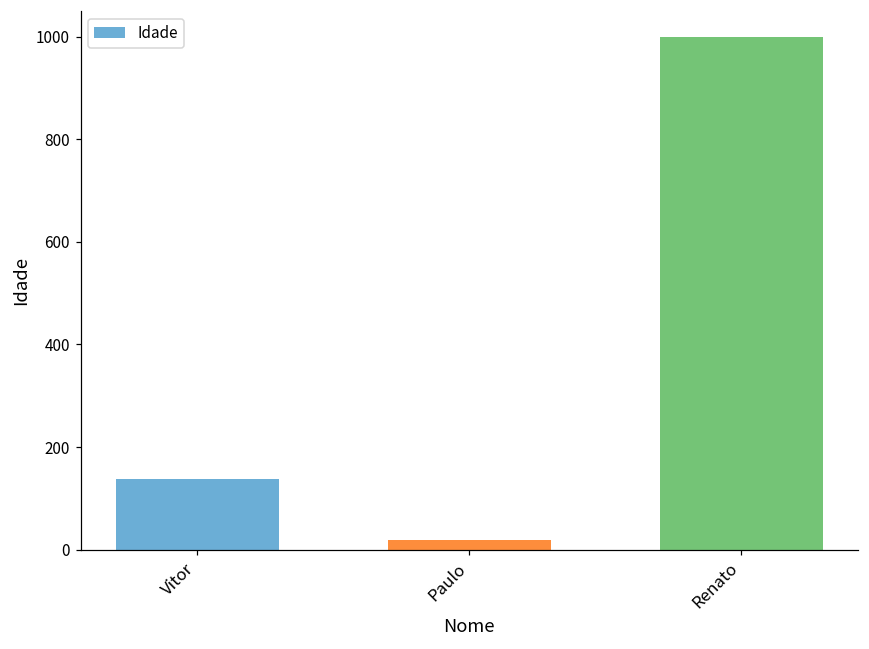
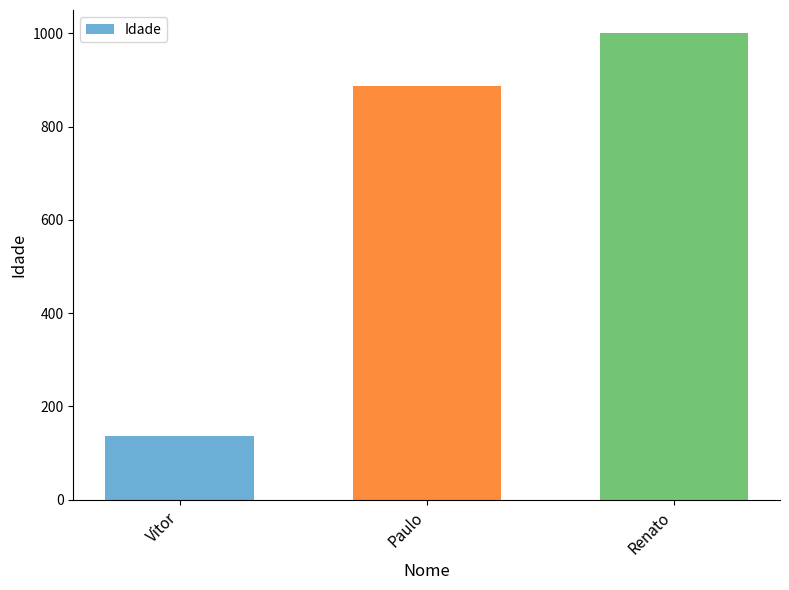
Paulo: 20 -> 890
